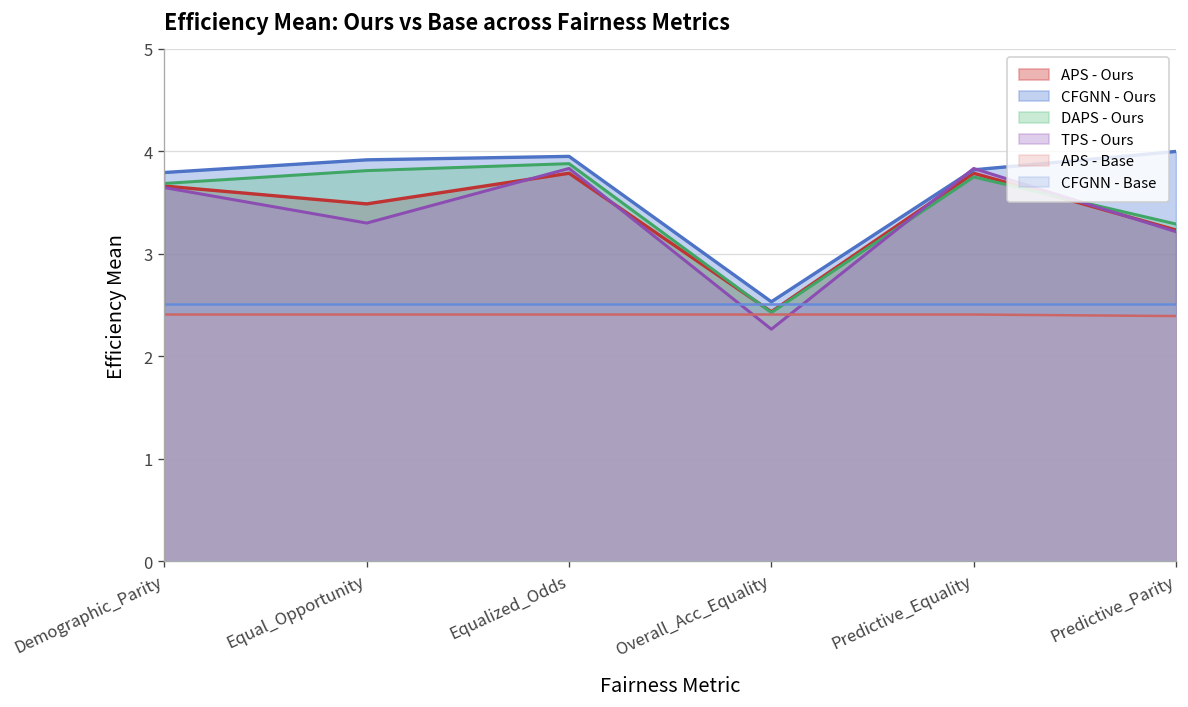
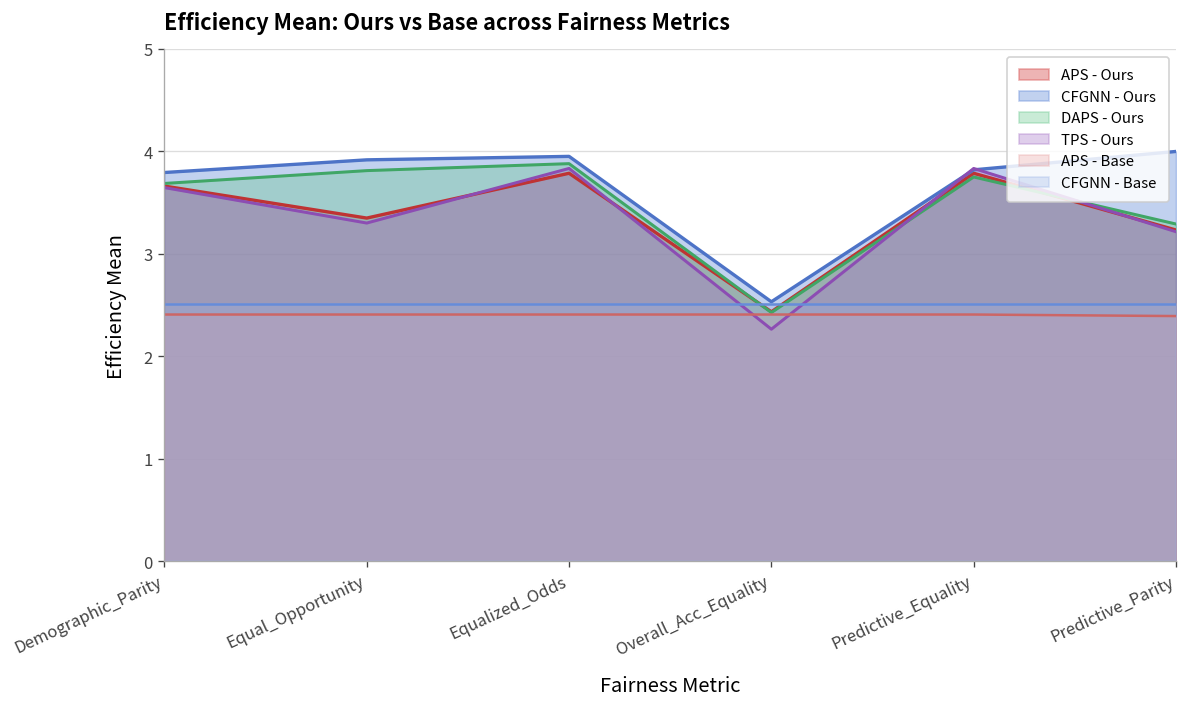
APS - Ours, Equal_Opportunity: 3.5 -> 3.3
